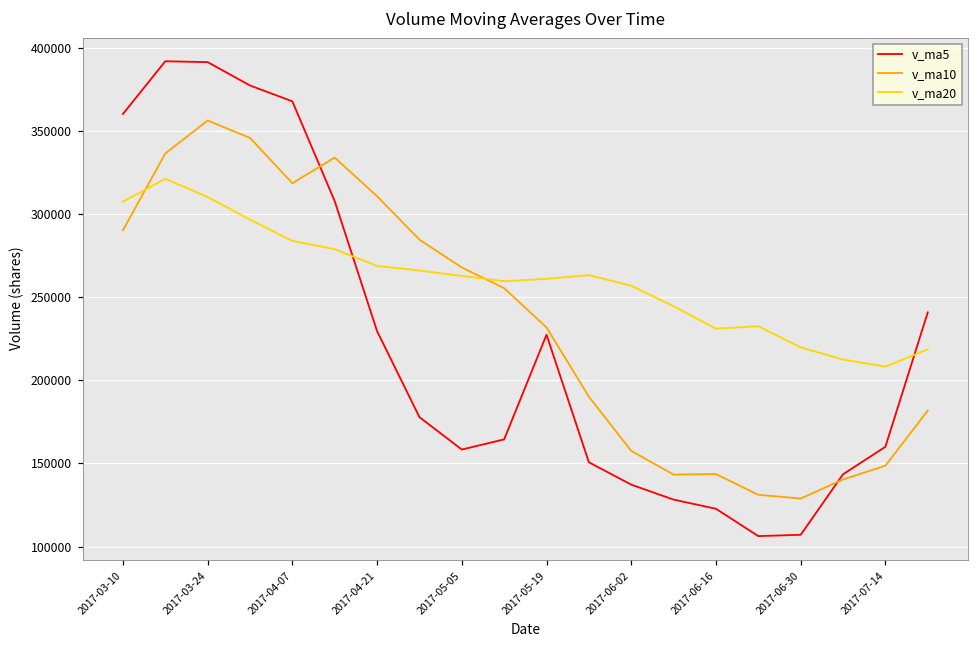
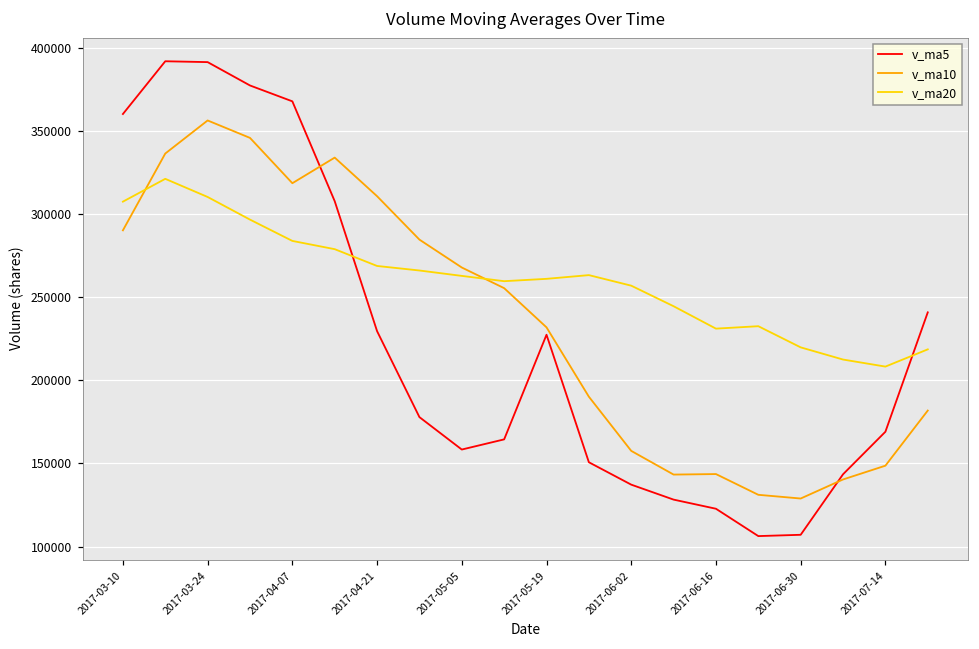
v_ma5, 2017-07-14: 160000 -> 169000
